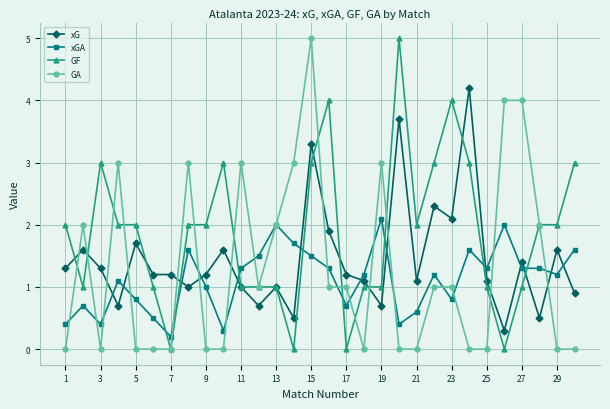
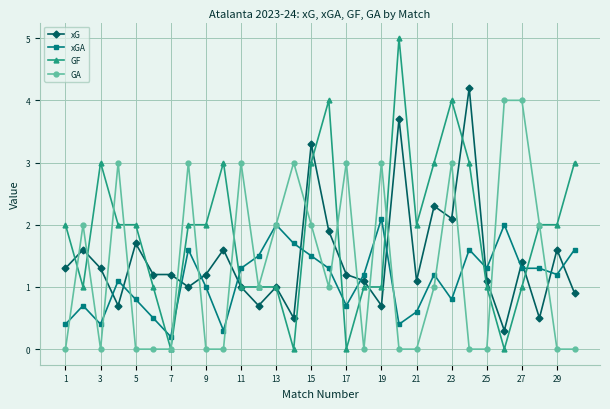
GA, 15: 5 -> 2
GA, 17: 1 -> 3
GA, 23: 1 -> 3
